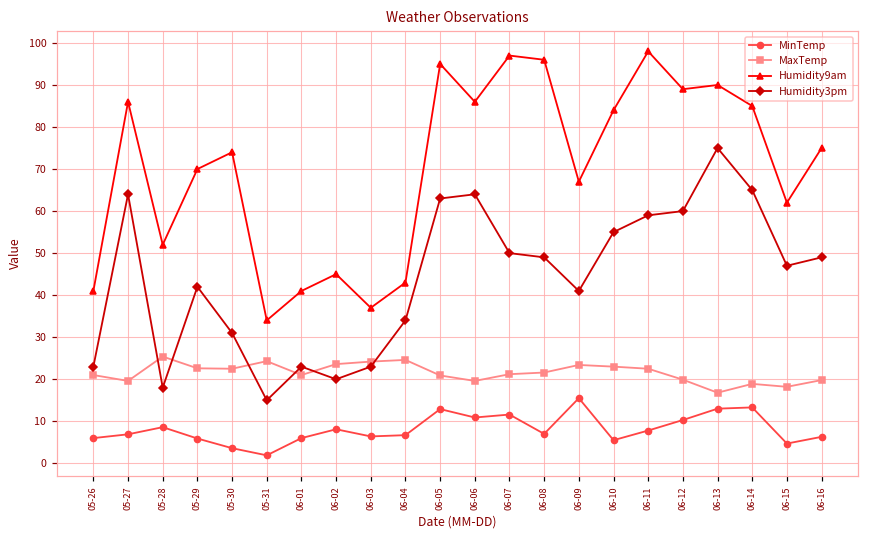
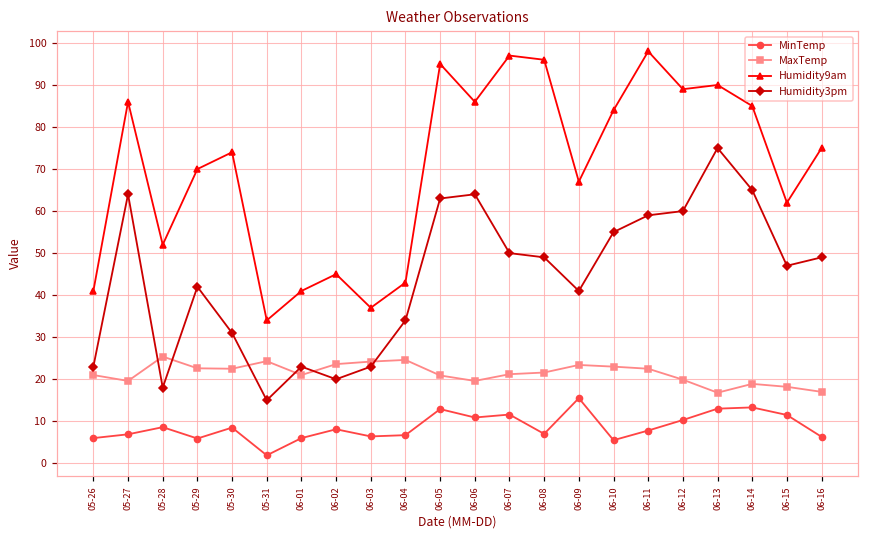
MinTemp, 05-30: 4 -> 9
MinTemp, 06-15: 5 -> 12
MaxTemp, 06-16: 20 -> 17
